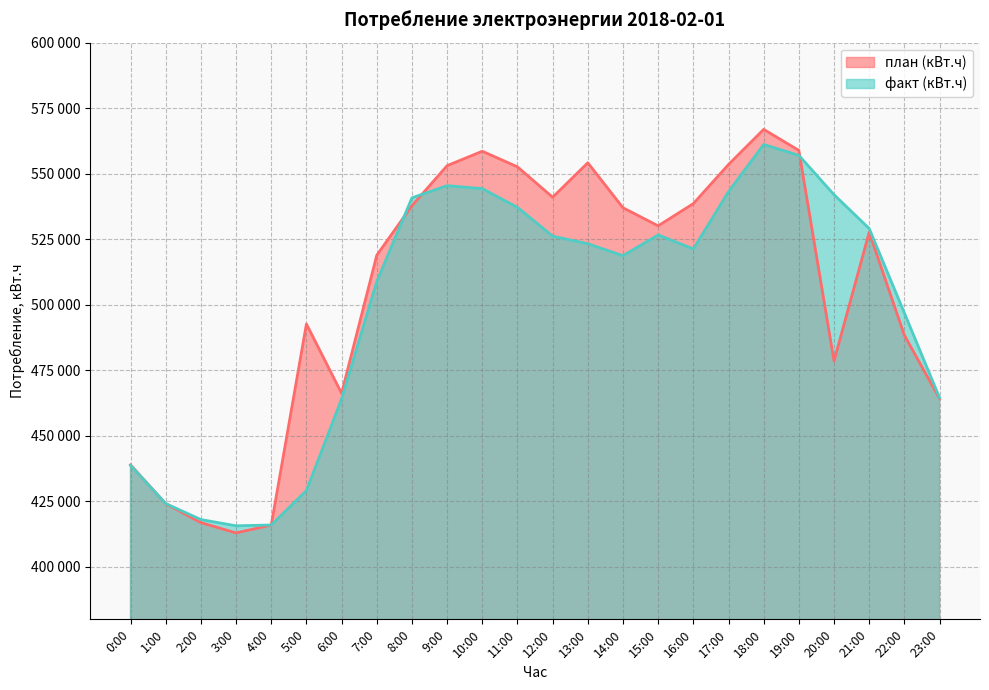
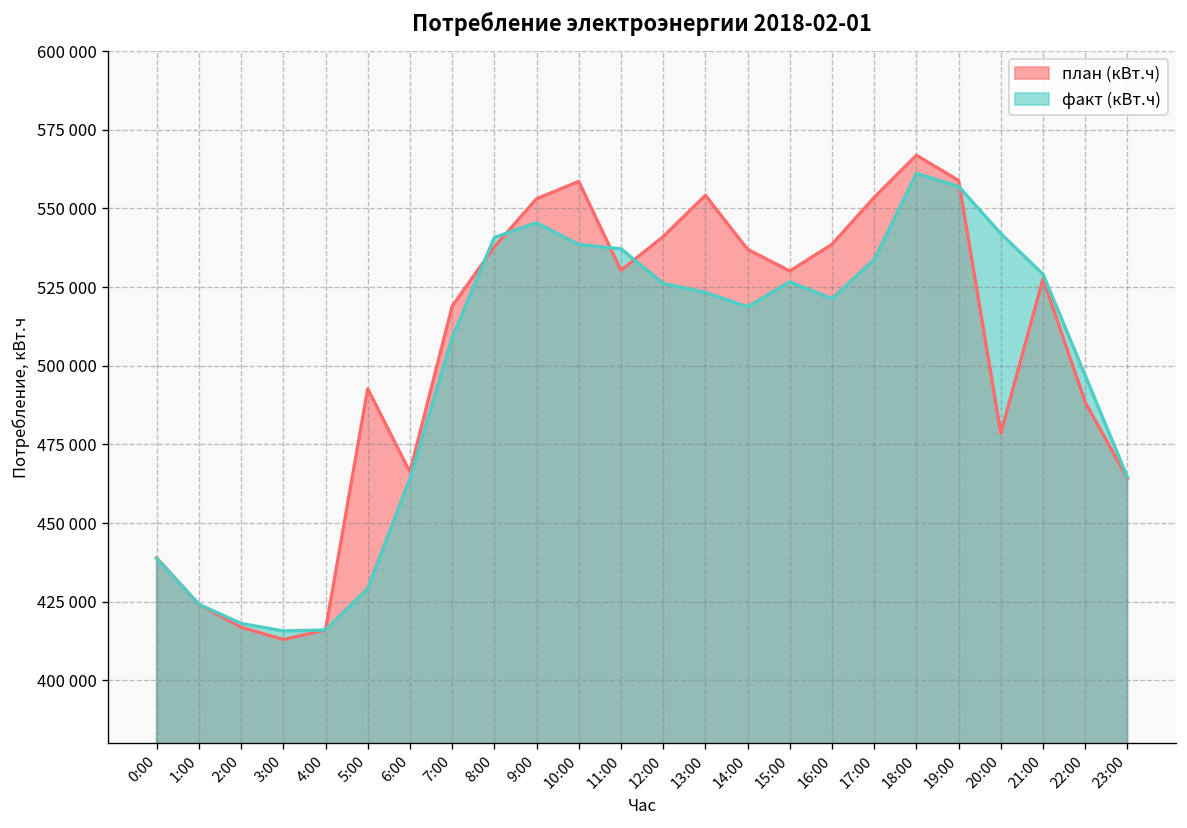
факт (кВт.ч), 10:00: 544000 -> 539000
план (кВт.ч), 11:00: 553000 -> 530000
факт (кВт.ч), 17:00: 543000 -> 534000
